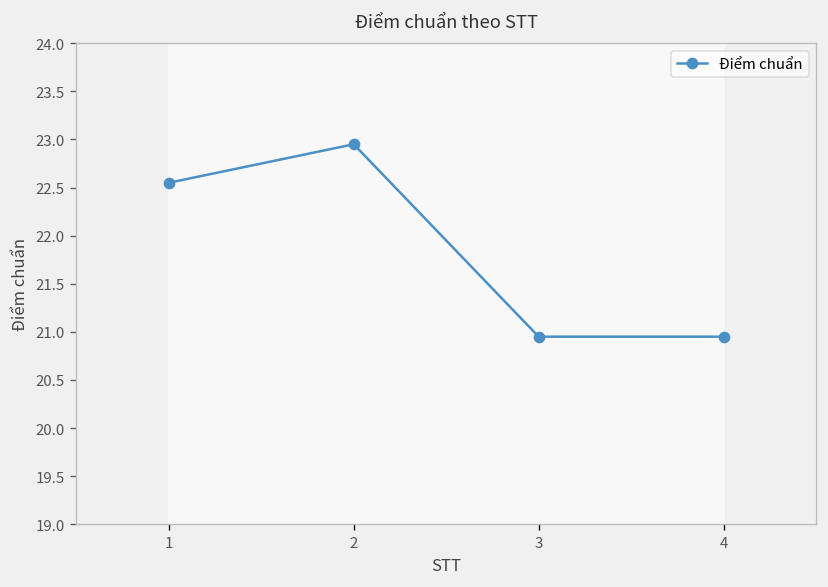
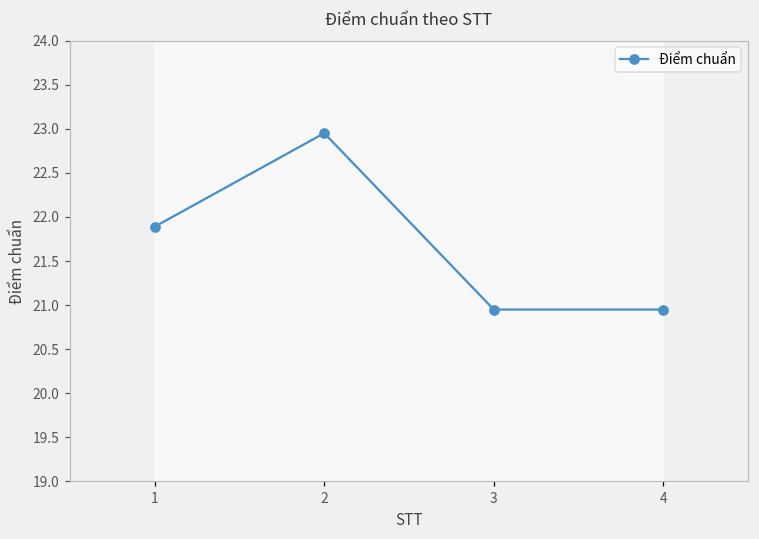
Điểm chuẩn, 1: 22.6 -> 21.9
